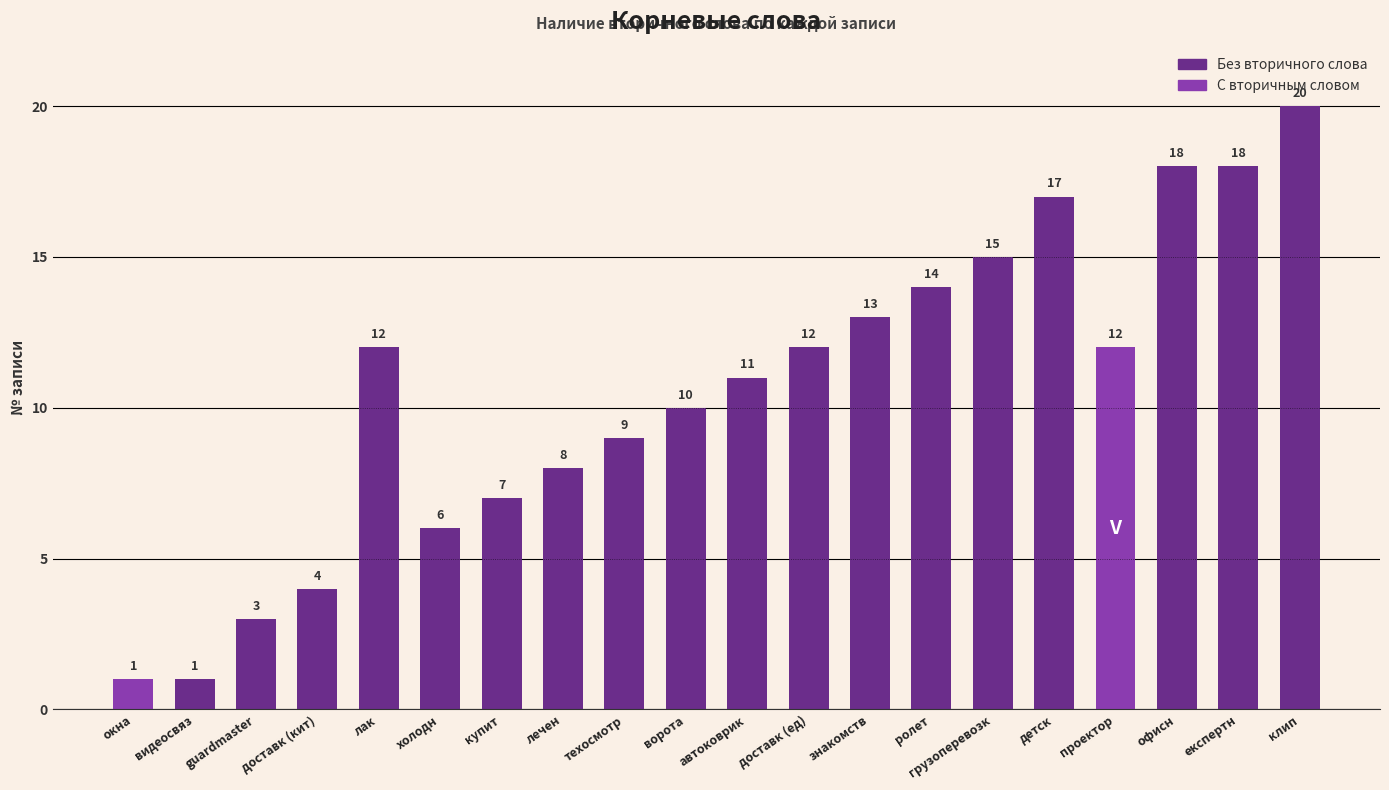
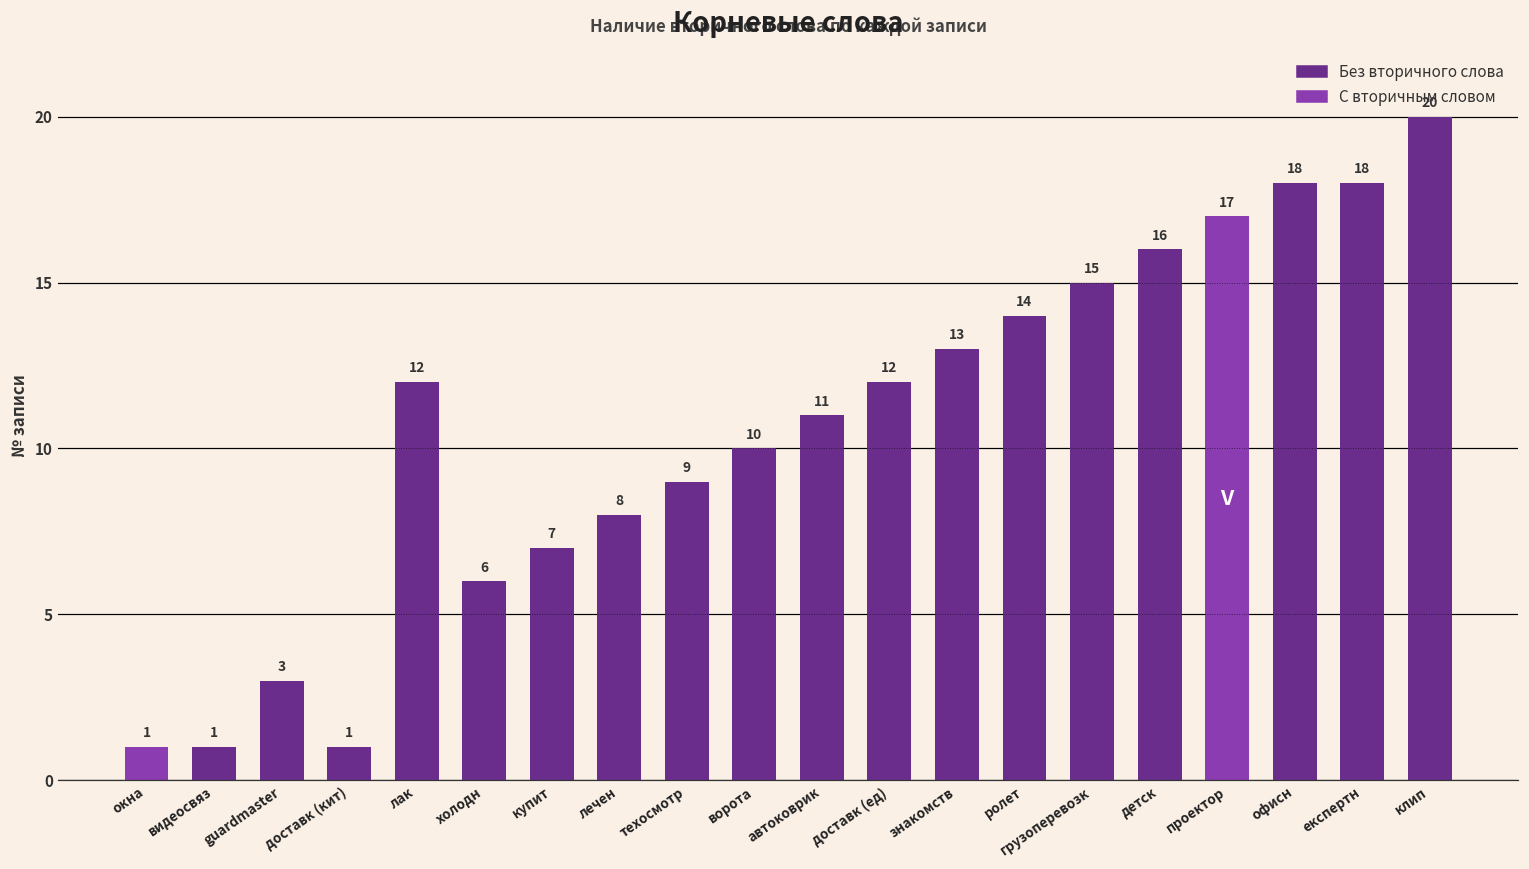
доставк (кит): 4 -> 1
детск: 17 -> 16
проектор: 12 -> 17
